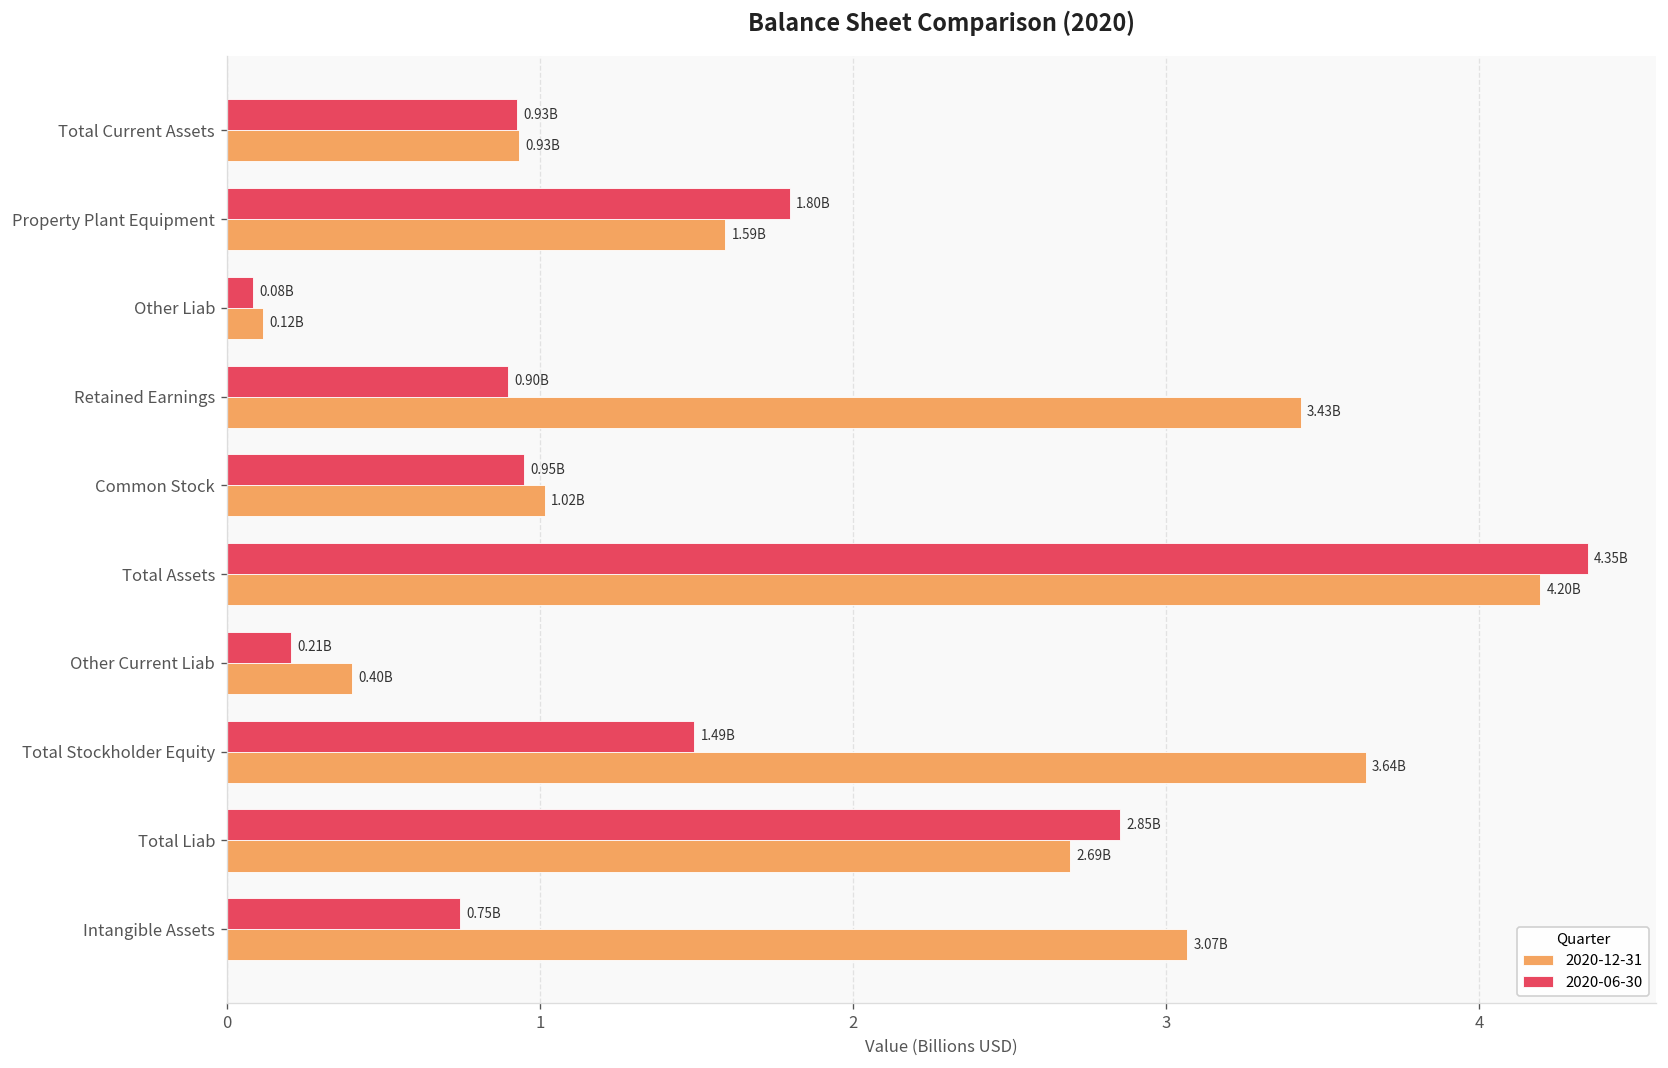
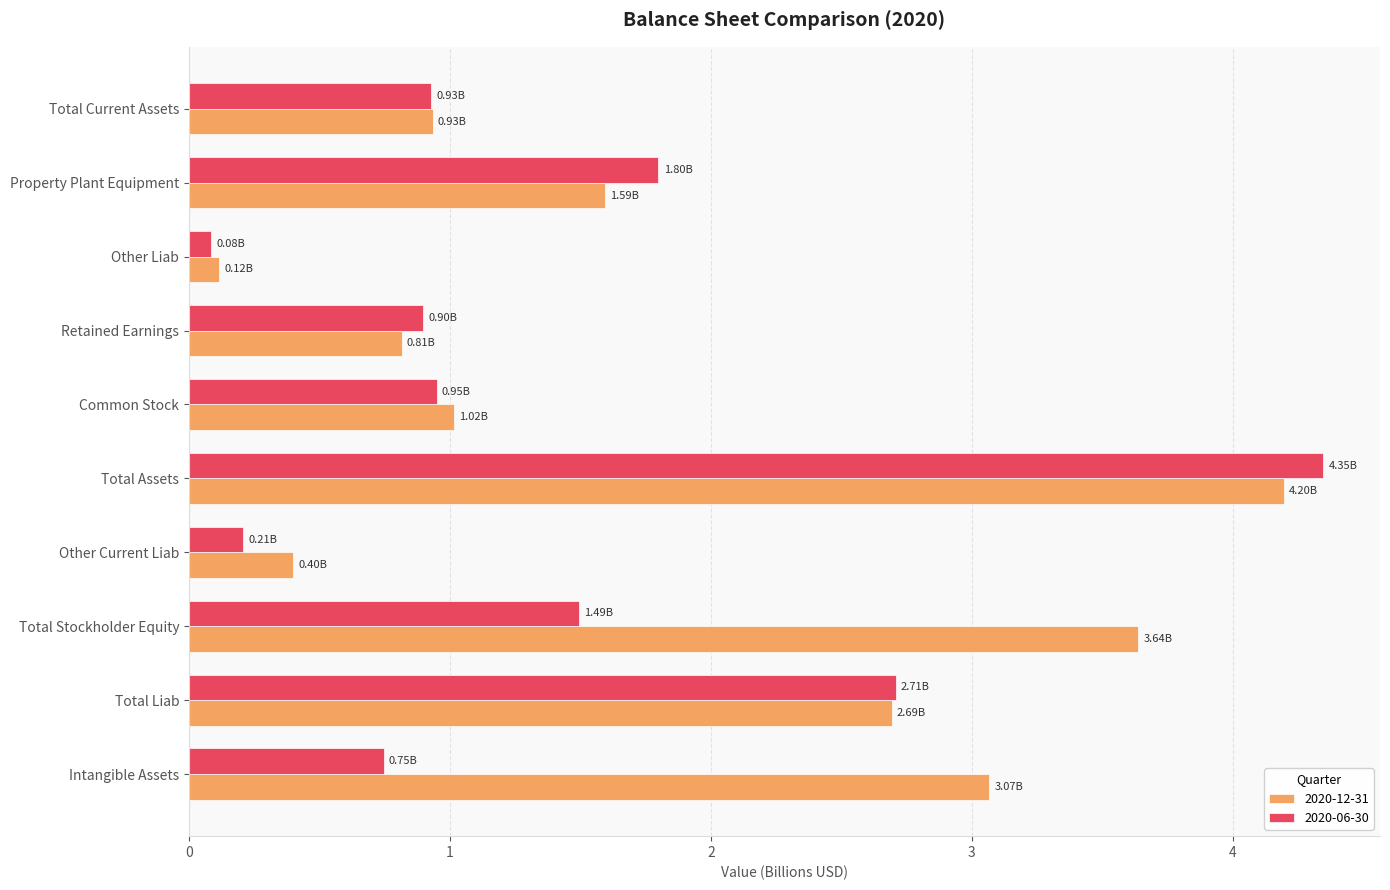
2020-12-31, Retained Earnings: 3.43B -> 0.81B
2020-06-30, Total Liab: 2.85B -> 2.71B
